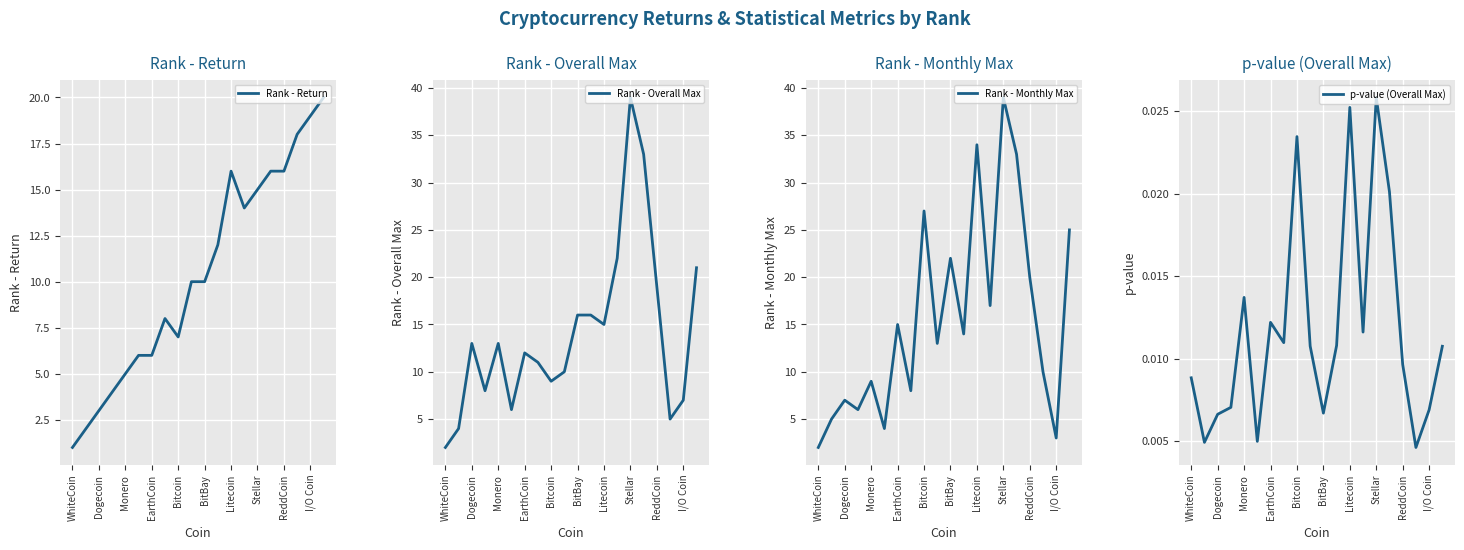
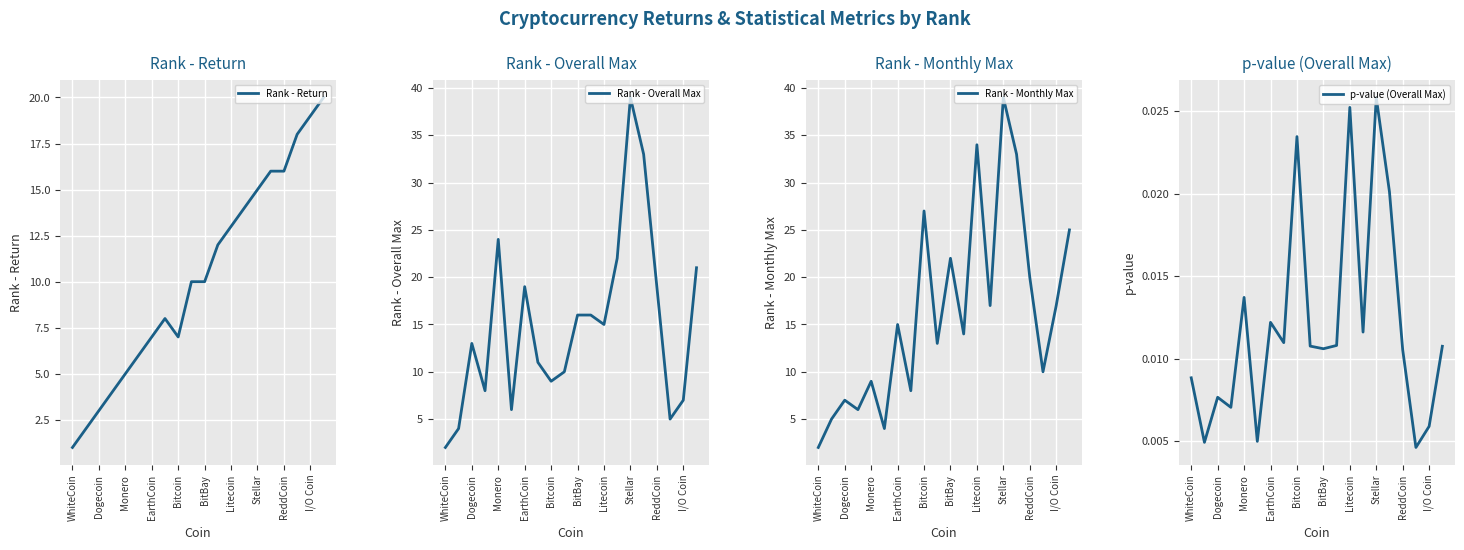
Rank - Return, EarthCoin: 6 -> 7
Rank - Return, Litecoin: 16 -> 13
Rank - Overall Max, Monero: 13 -> 24
Rank - Overall Max, EarthCoin: 12 -> 19
Rank - Monthly Max, I/O Coin: 3 -> 17
p-value (Overall Max), Dogecoin: 0.0066 -> 0.0077
p-value (Overall Max), BitBay: 0.0067 -> 0.0106
p-value (Overall Max), ReddCoin: 0.0097 -> 0.0105
p-value (Overall Max), I/O Coin: 0.0069 -> 0.0059
